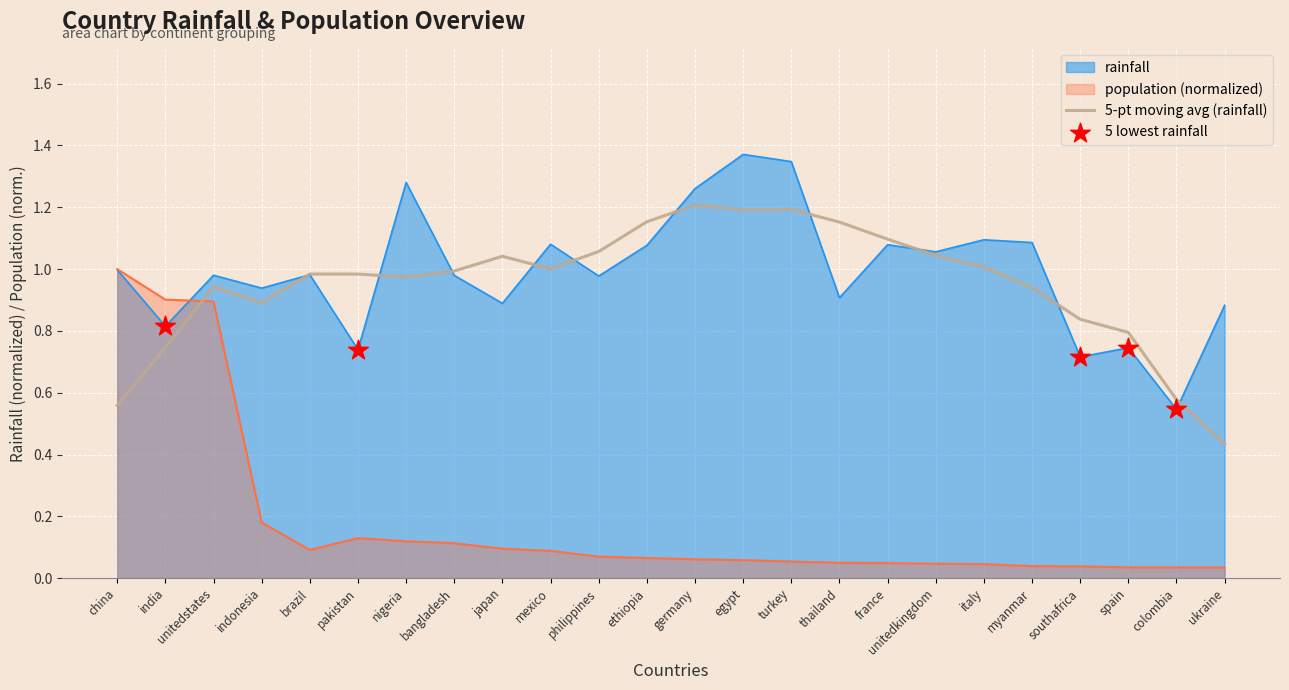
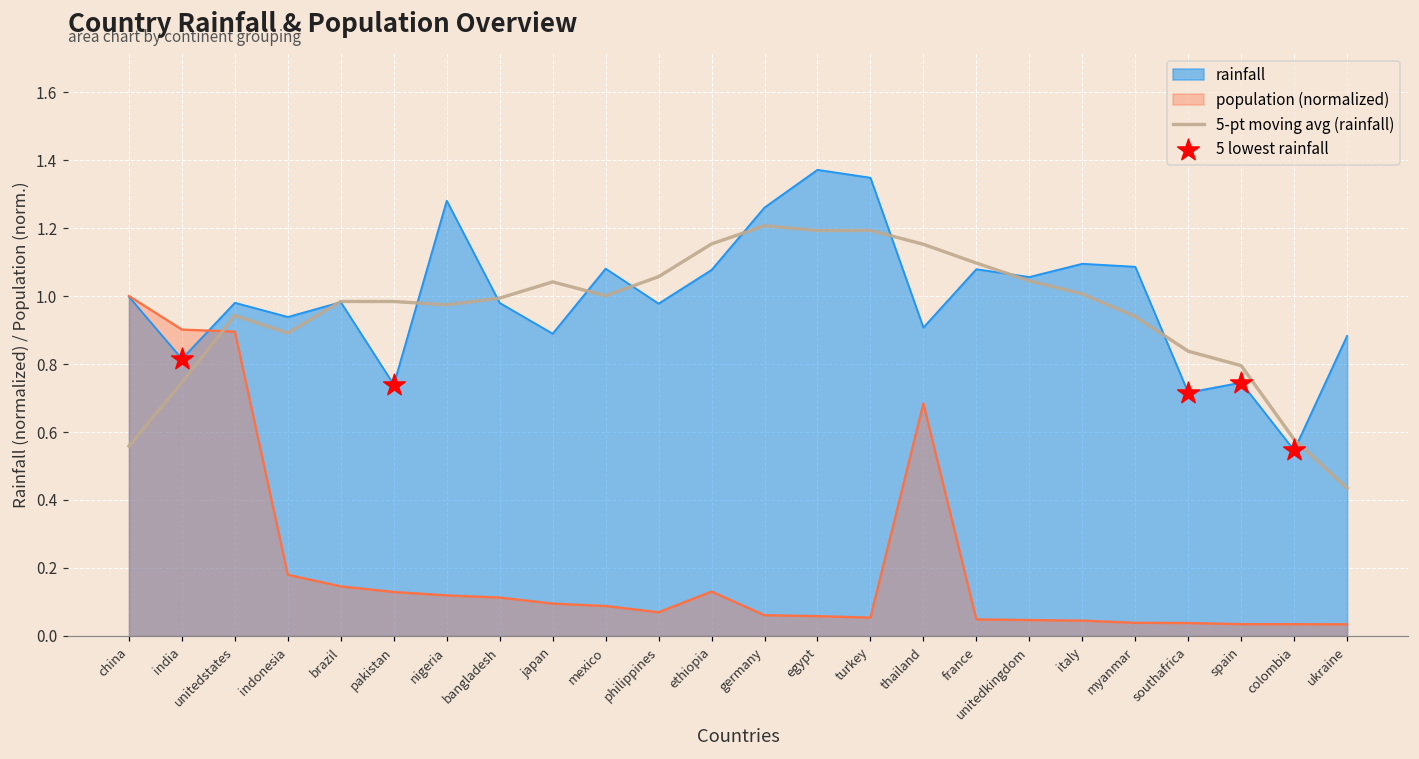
population (normalized), brazil: 0.09 -> 0.15
population (normalized), ethiopia: 0.07 -> 0.13
population (normalized), thailand: 0.05 -> 0.68
